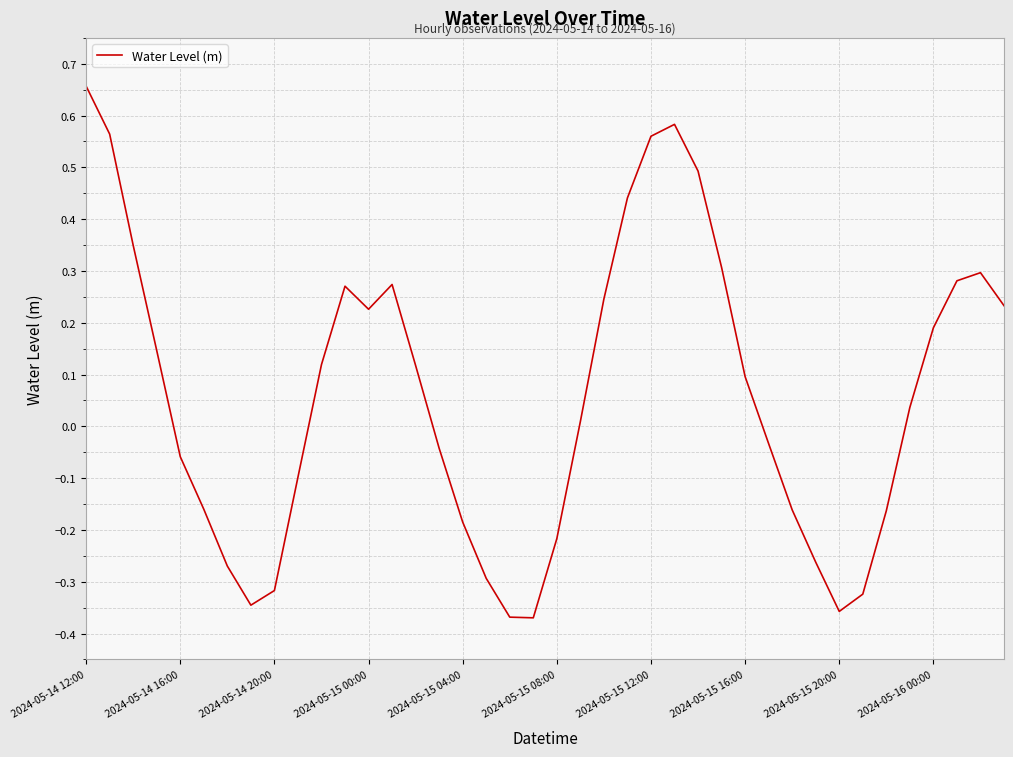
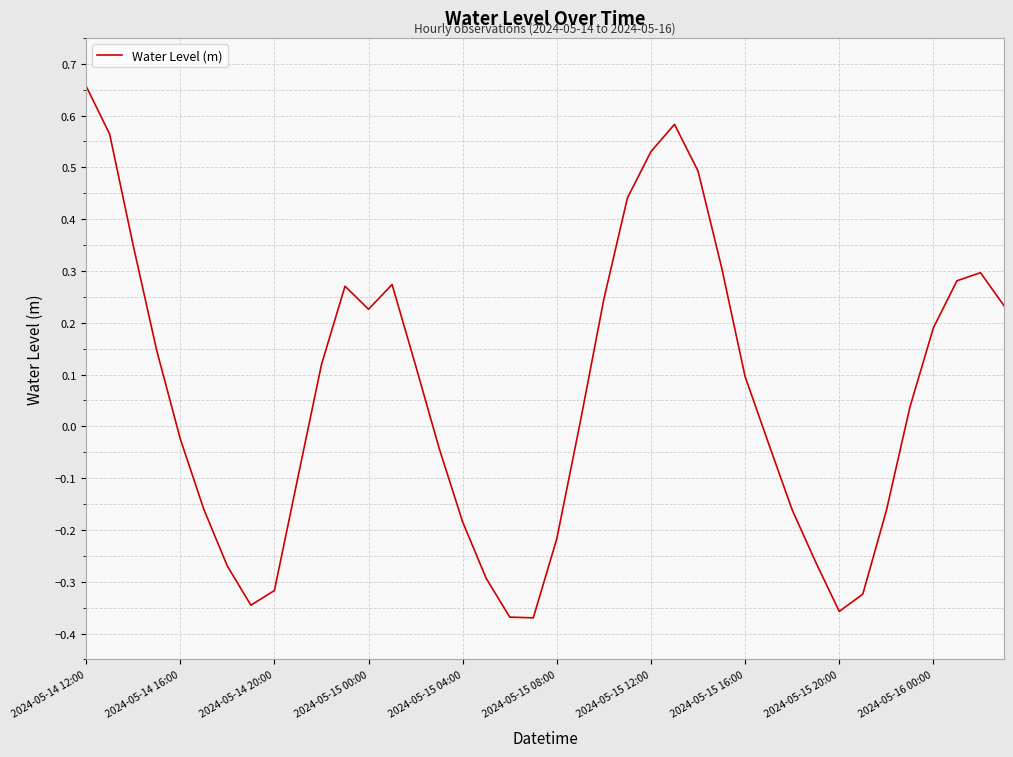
2024-05-14 16:00: -0.06 -> -0.02
2024-05-15 12:00: 0.56 -> 0.53
